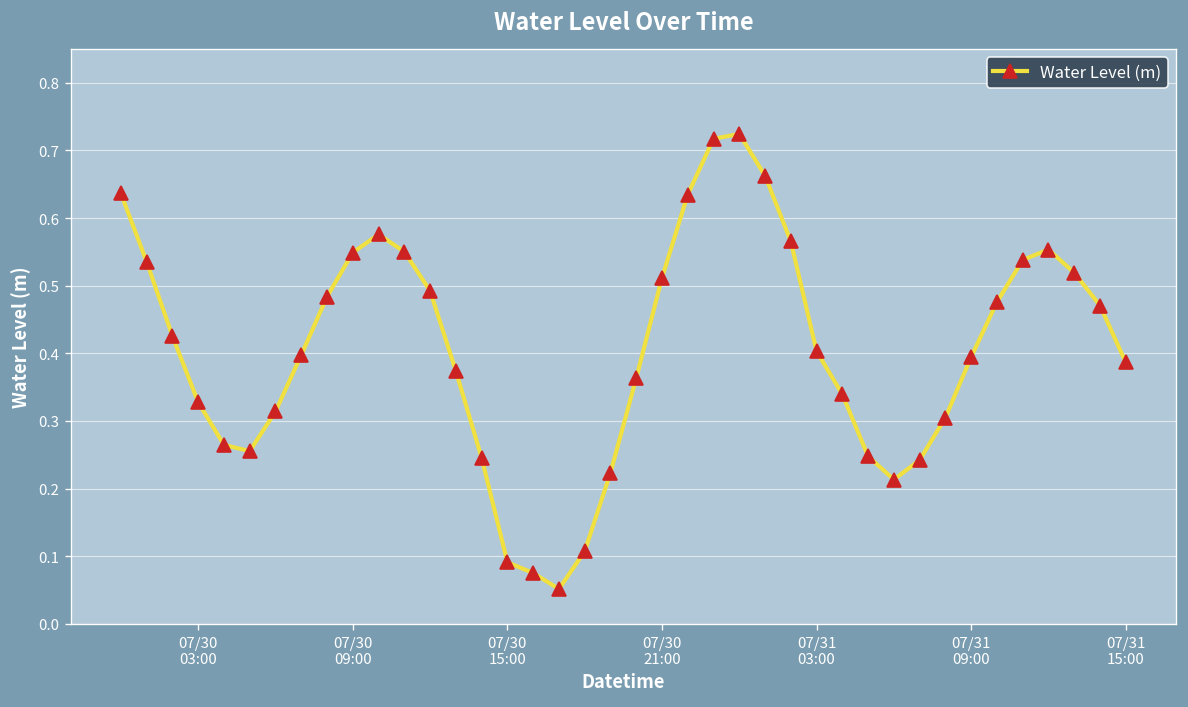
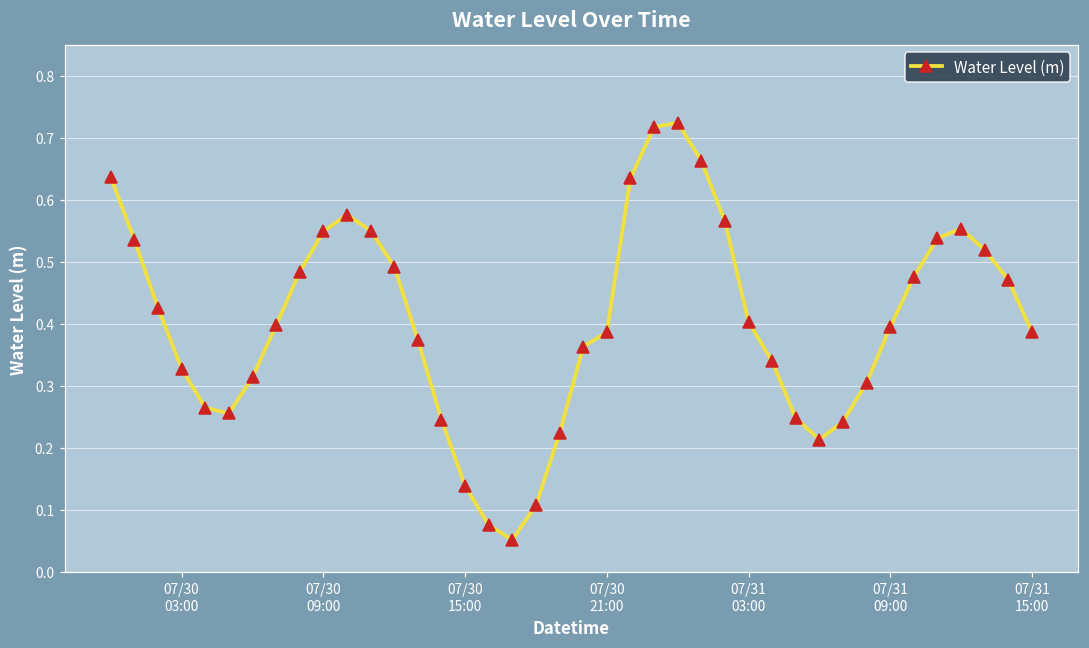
07/30 15:00: 0.09 -> 0.14
07/30 21:00: 0.51 -> 0.39
